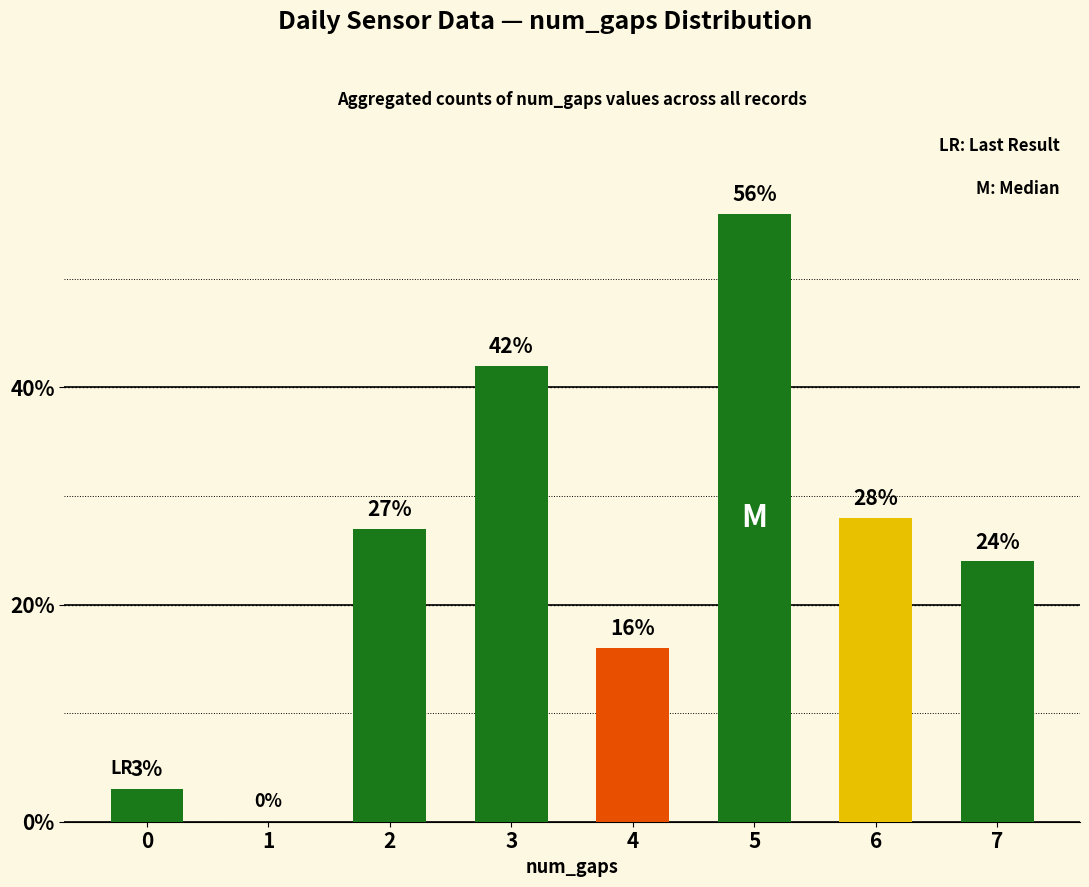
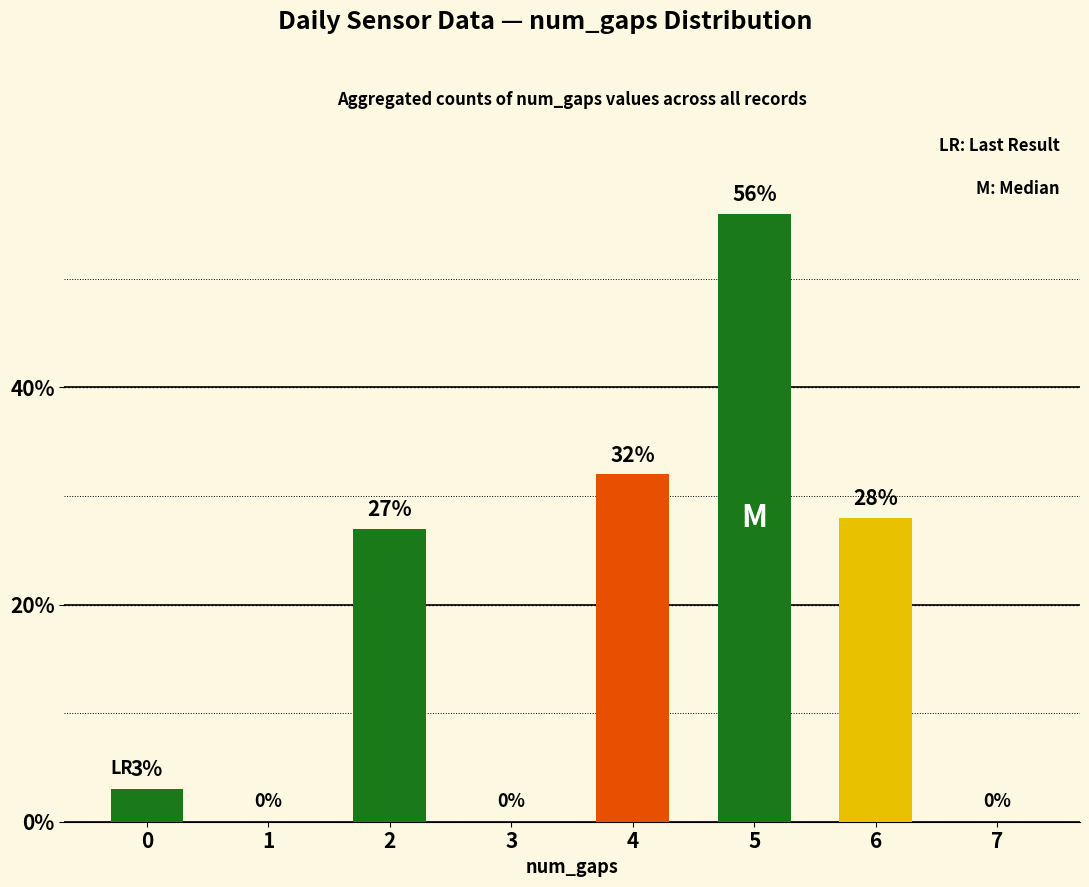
3: 42% -> 0%
4: 16% -> 32%
7: 24% -> 0%
